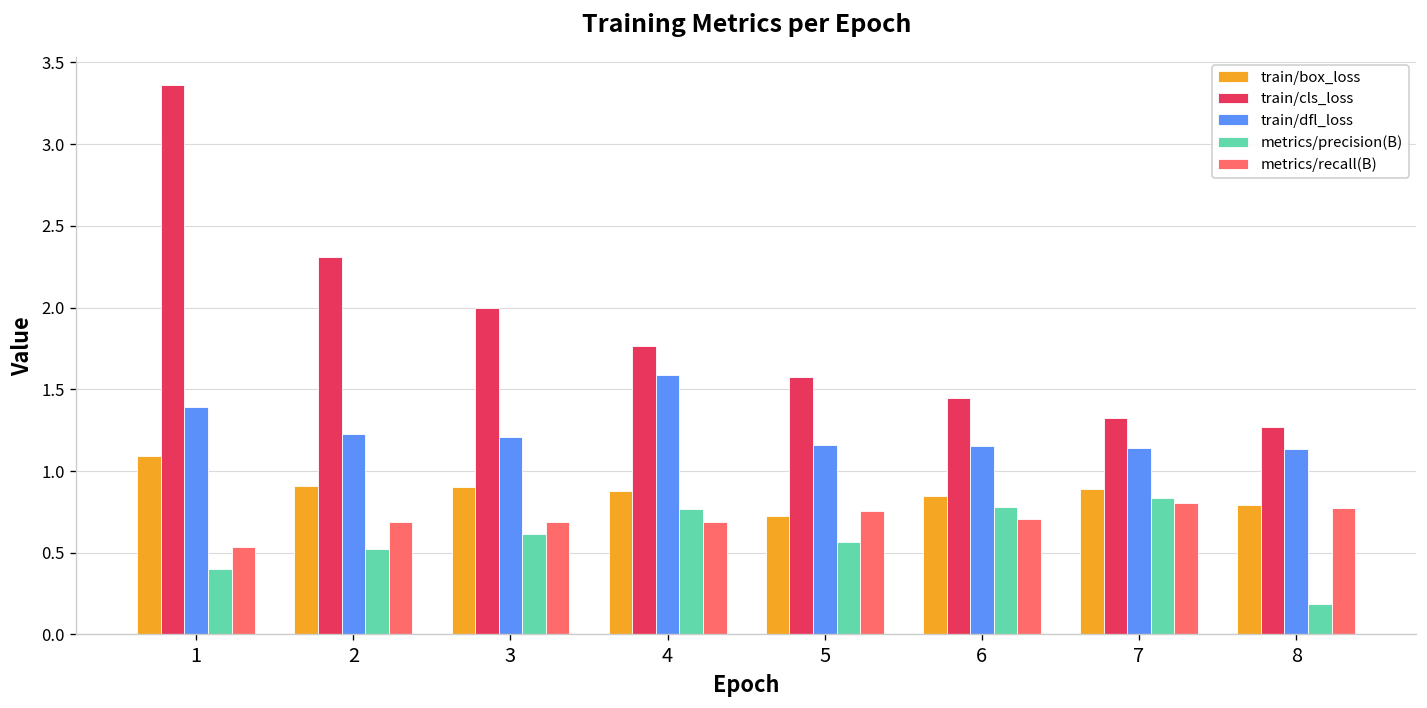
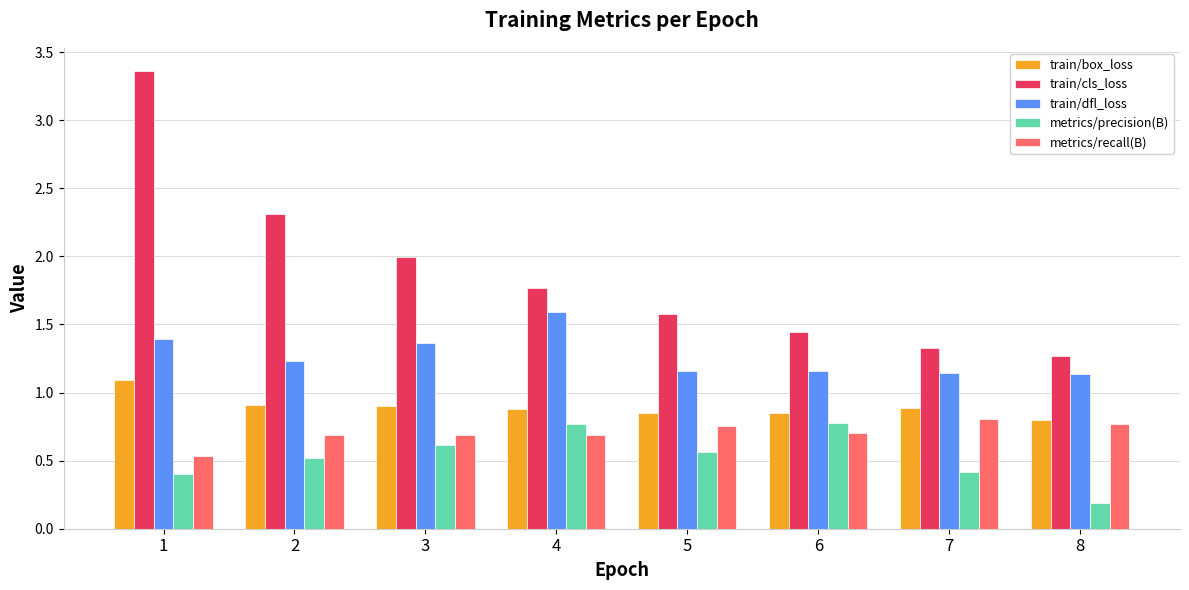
train/dfl_loss, 3: 1.21 -> 1.36
train/box_loss, 5: 0.72 -> 0.85
metrics/precision(B), 7: 0.83 -> 0.41
